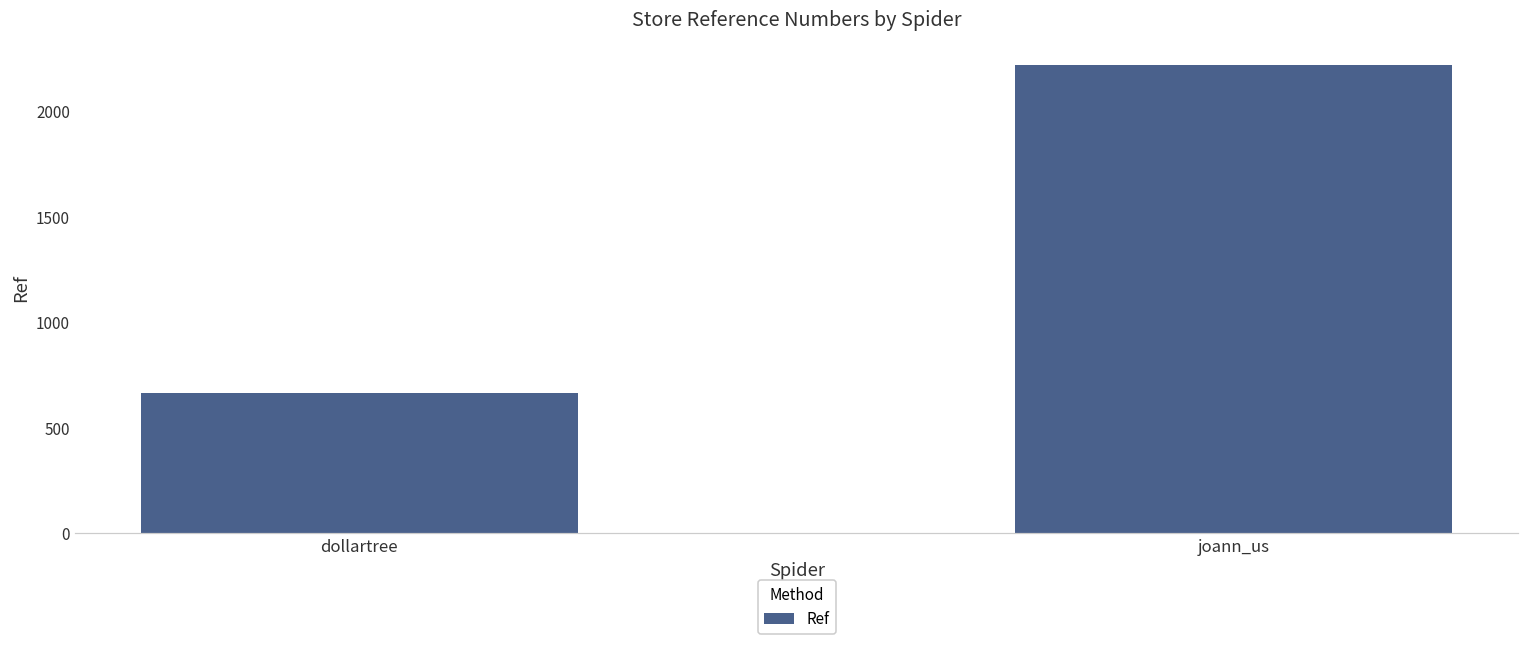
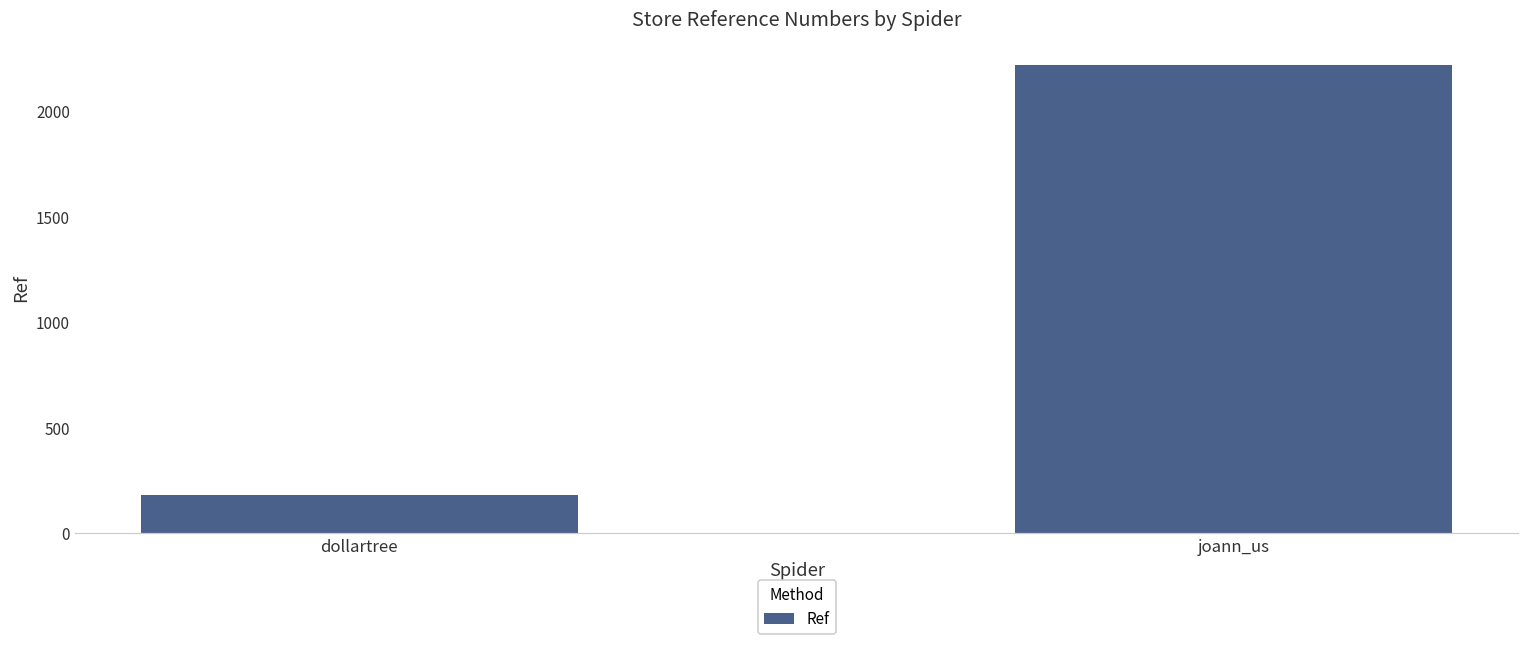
dollartree: 670 -> 180
